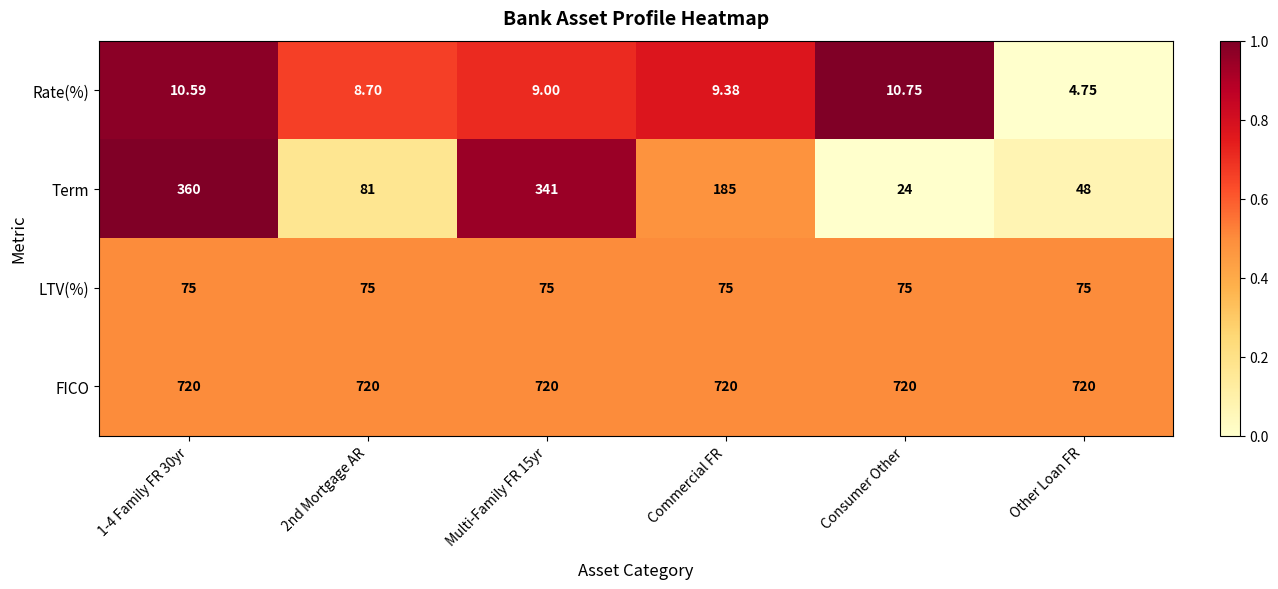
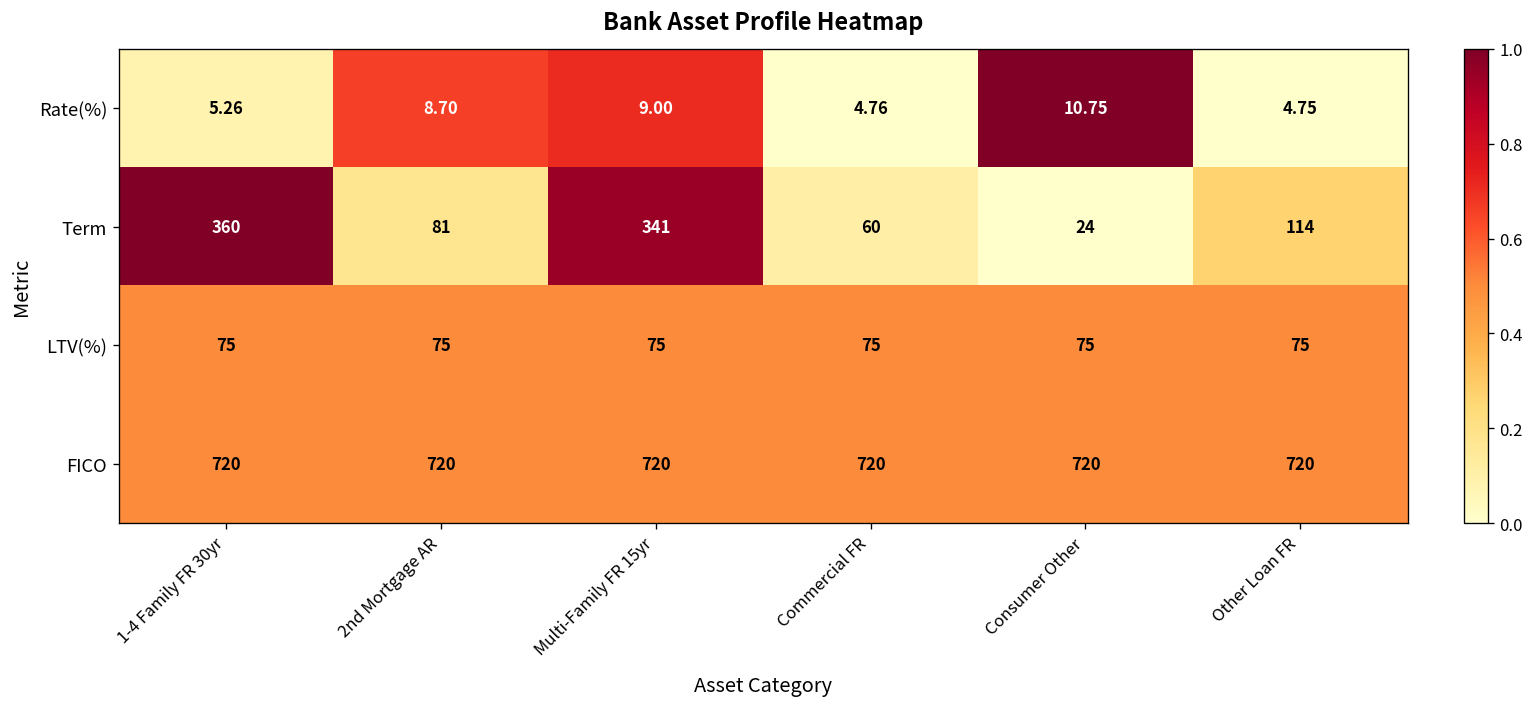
Rate(%), 1-4 Family FR 30yr: 10.59 -> 5.26
Rate(%), Commercial FR: 9.38 -> 4.76
Term, Commercial FR: 185 -> 60
Term, Other Loan FR: 48 -> 114
